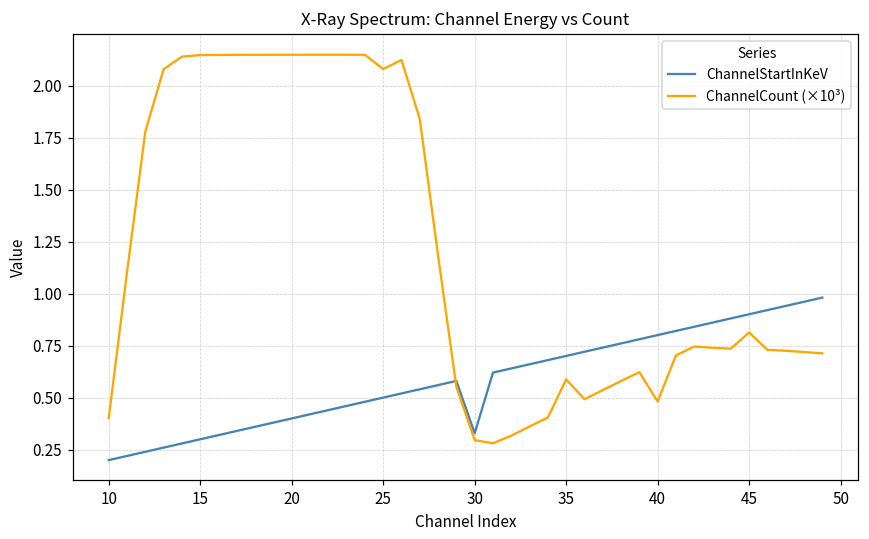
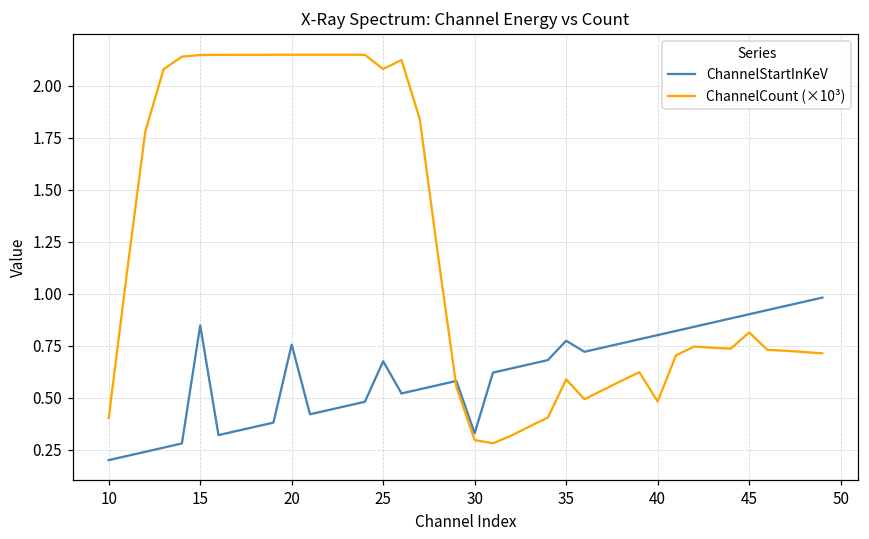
ChannelStartInKeV, 15: 0.30 -> 0.85
ChannelStartInKeV, 20: 0.40 -> 0.76
ChannelStartInKeV, 25: 0.50 -> 0.68
ChannelStartInKeV, 35: 0.70 -> 0.77
